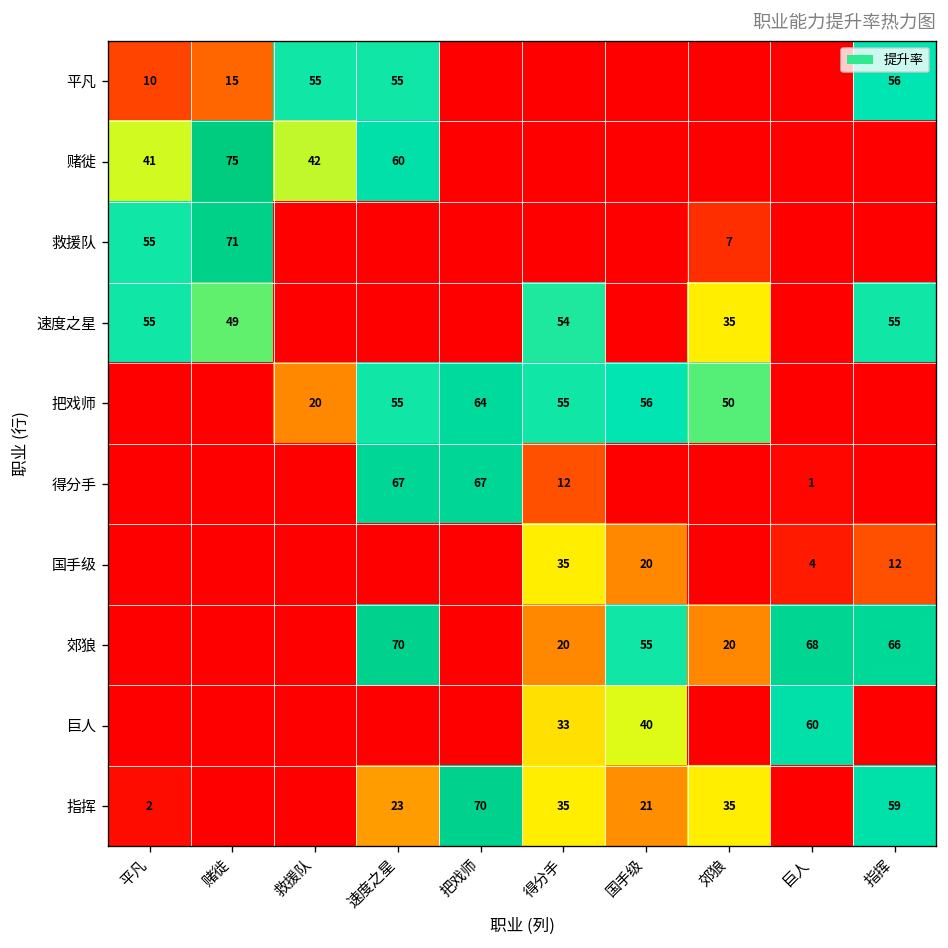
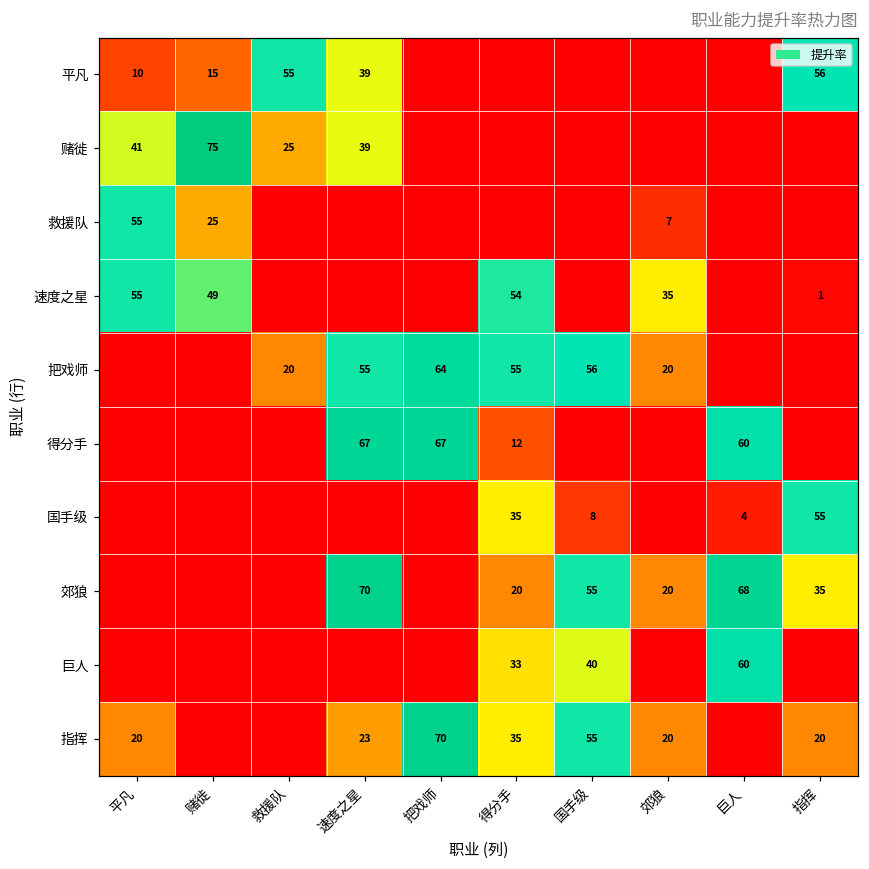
平凡, 速度之星: 55 -> 39
赌徙, 救援队: 42 -> 25
赌徙, 速度之星: 60 -> 39
救援队, 赌徙: 71 -> 25
速度之星, 指挥: 55 -> 1
把戏师, 郊狼: 50 -> 20
得分手, 巨人: 1 -> 60
国手级, 国手级: 20 -> 8
国手级, 指挥: 12 -> 55
郊狼, 指挥: 66 -> 35
指挥, 平凡: 2 -> 20
指挥, 国手级: 21 -> 55
指挥, 郊狼: 35 -> 20
指挥, 指挥: 59 -> 20
